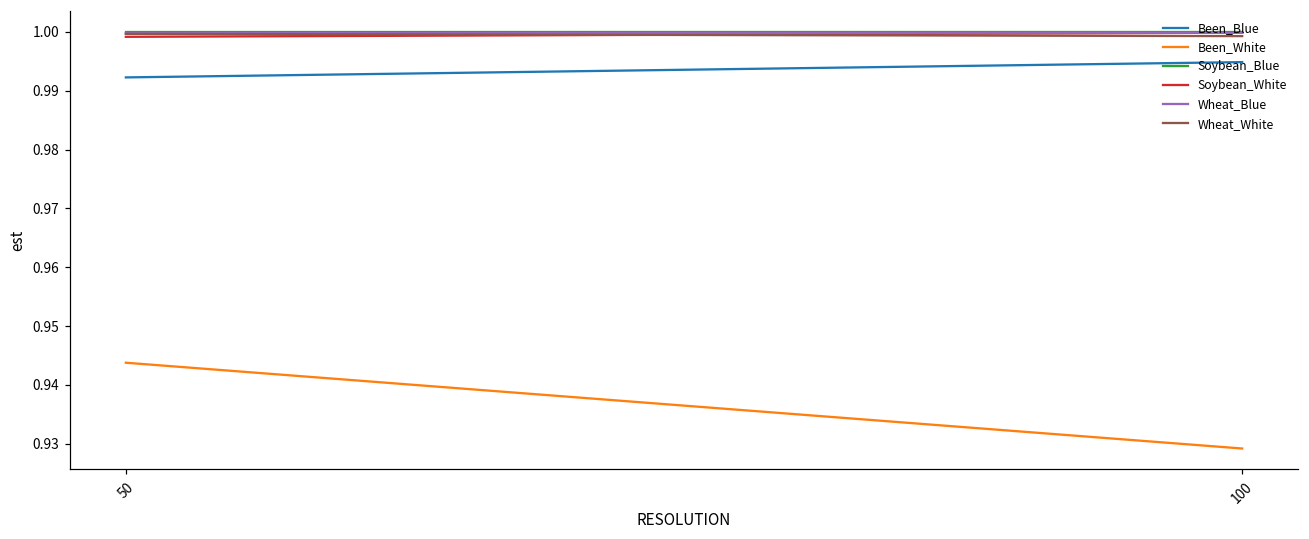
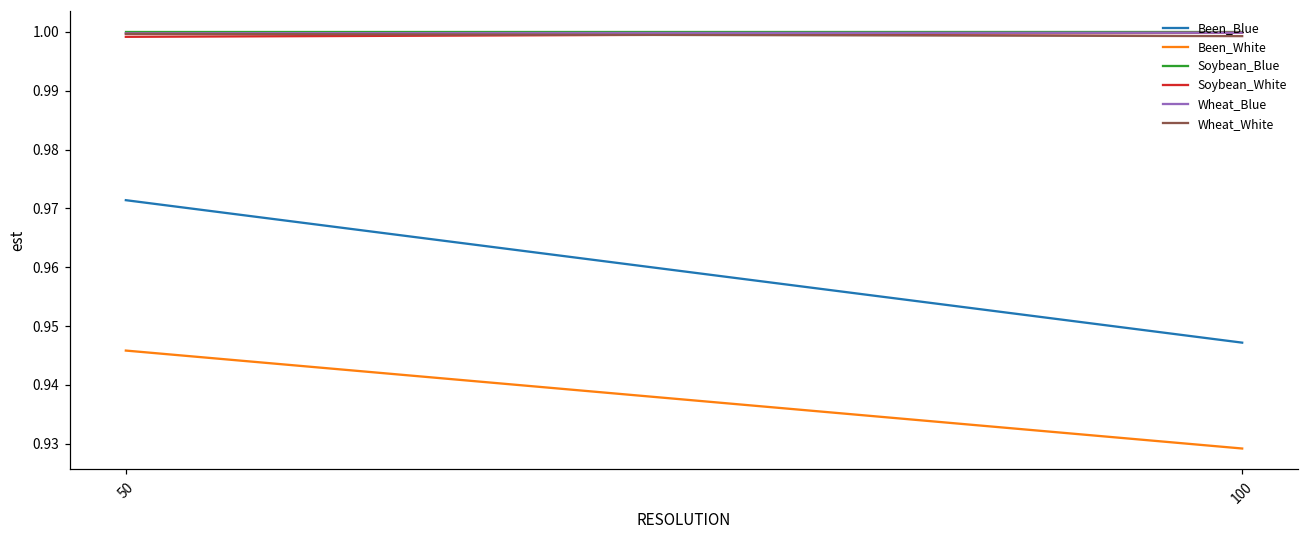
Been_Blue, 50: 0.992 -> 0.971
Been_White, 50: 0.944 -> 0.946
Been_Blue, 100: 0.995 -> 0.947
